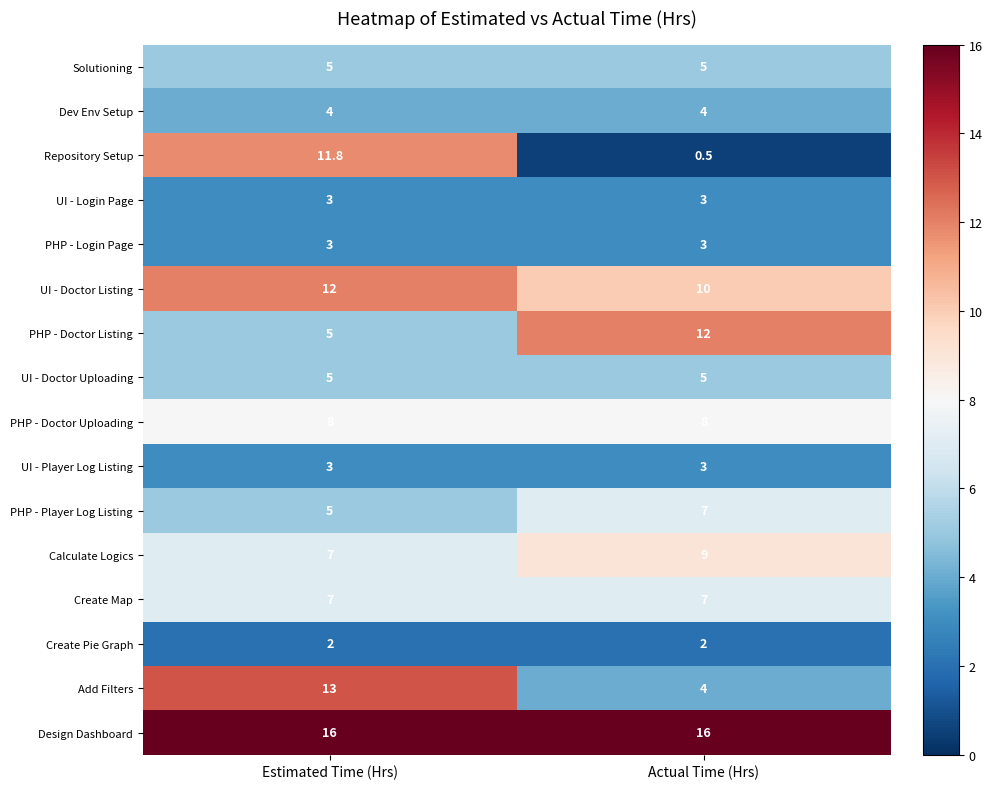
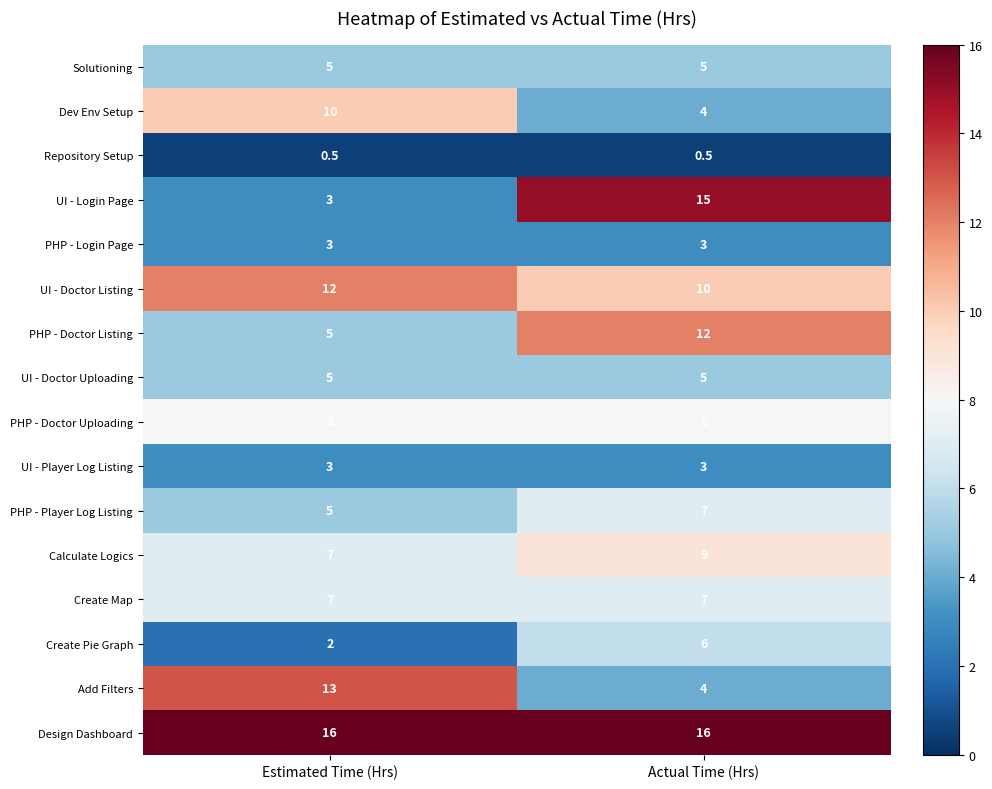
Dev Env Setup, Estimated Time (Hrs): 4 -> 10
Repository Setup, Estimated Time (Hrs): 11.8 -> 0.5
UI - Login Page, Actual Time (Hrs): 3 -> 15
Create Pie Graph, Actual Time (Hrs): 2 -> 6
